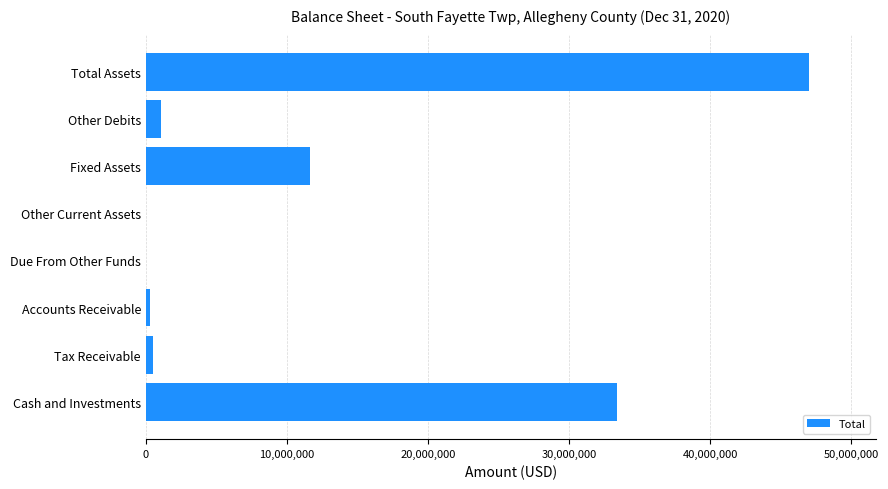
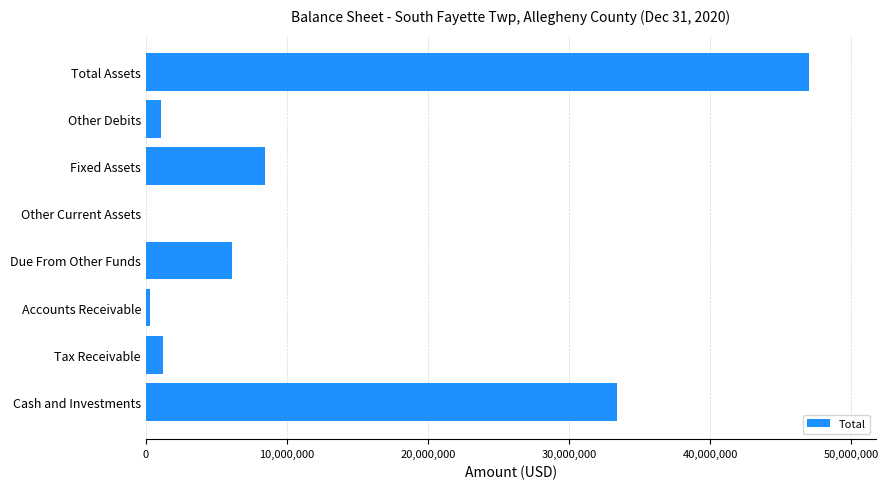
Fixed Assets: 11,600,000 -> 8,500,000
Due From Other Funds: 0 -> 6,100,000
Tax Receivable: 500,000 -> 1,200,000
